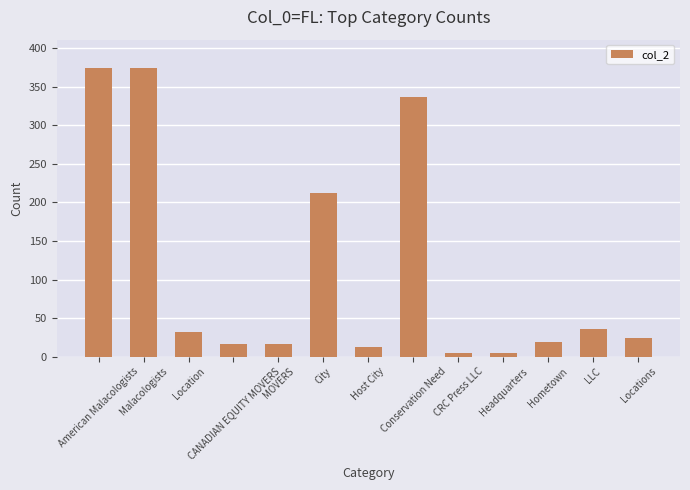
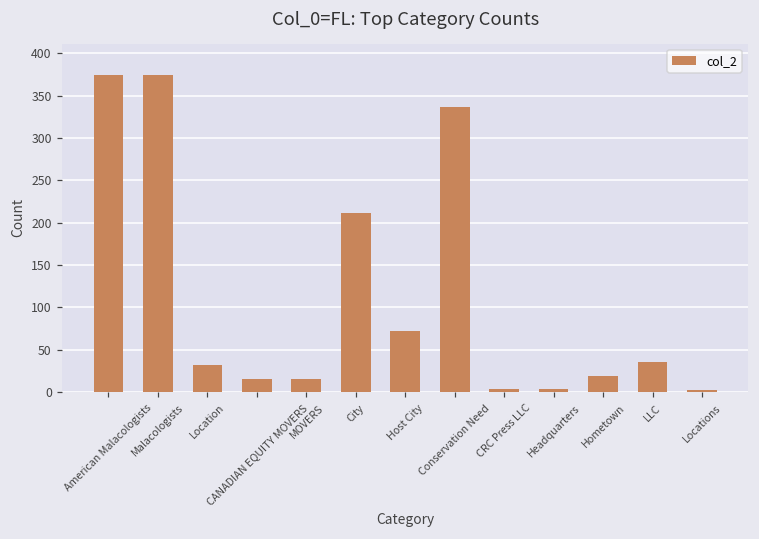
Host City: 10 -> 70
Locations: 20 -> 0
